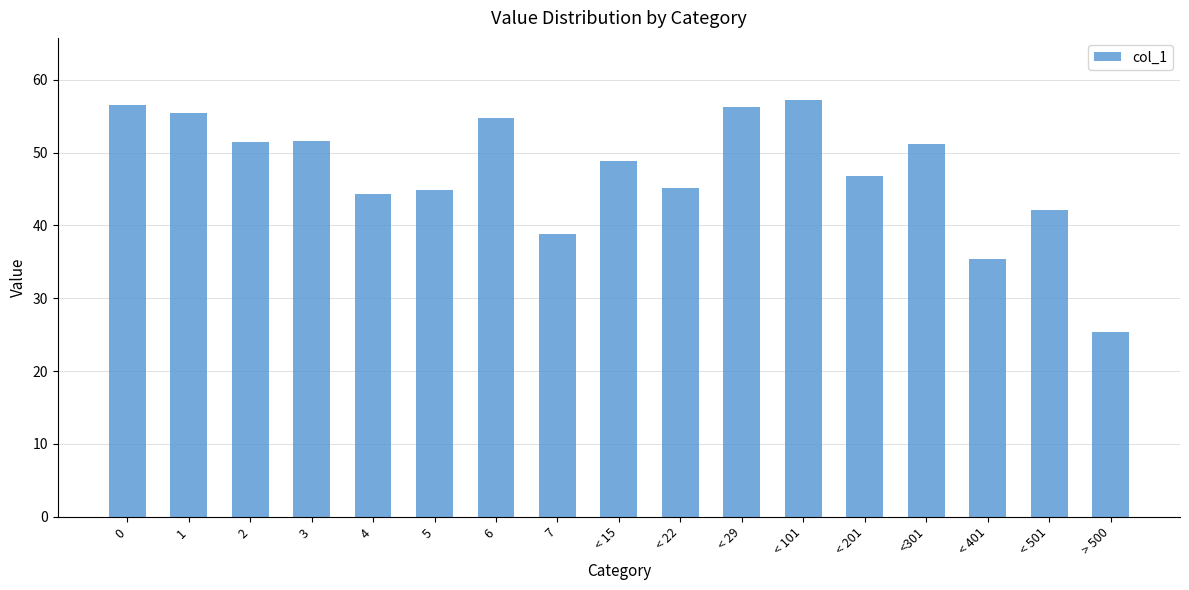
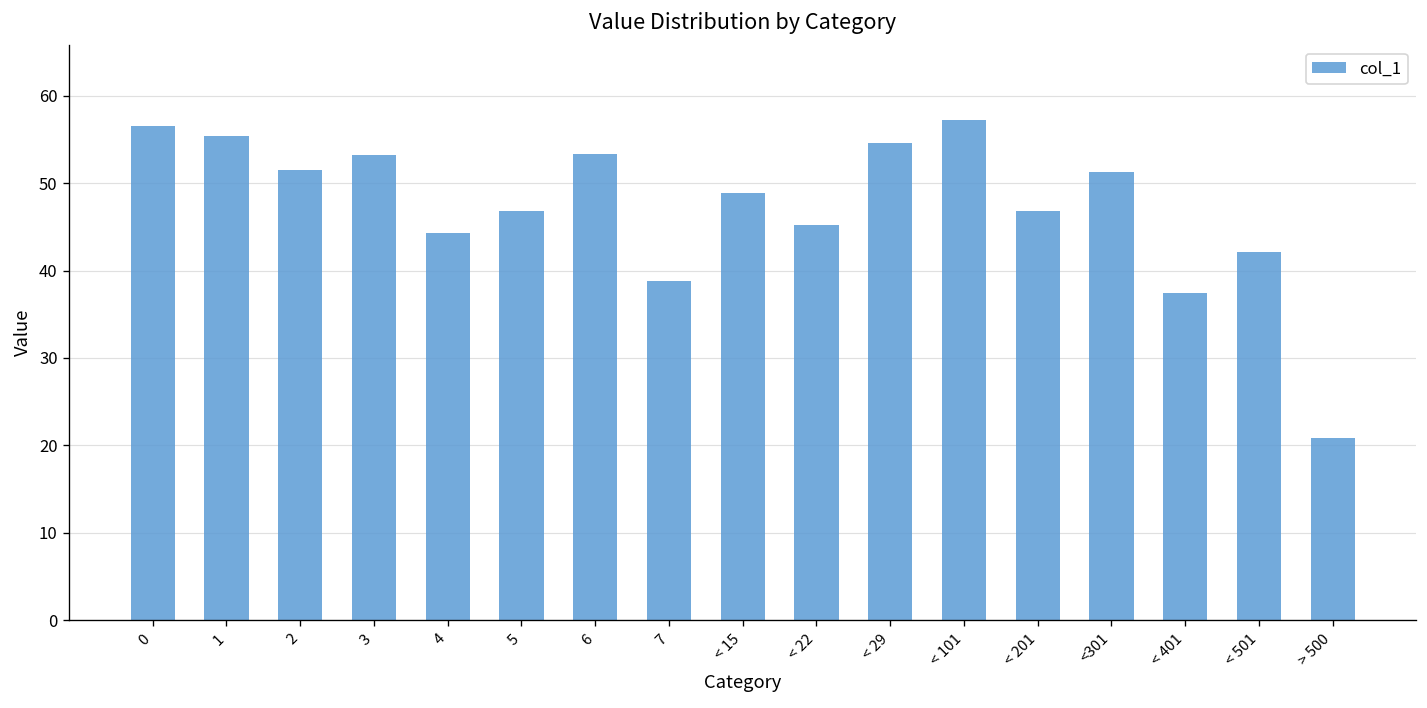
3: 52 -> 53
5: 45 -> 47
6: 55 -> 53
< 29: 56 -> 55
< 401: 35 -> 37
> 500: 25 -> 21
